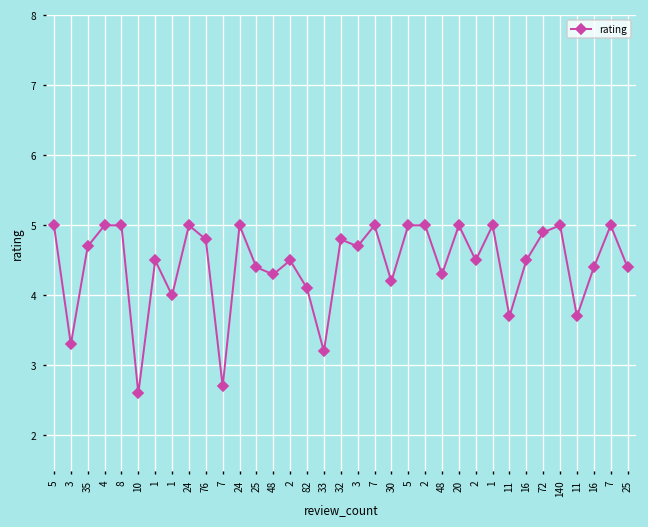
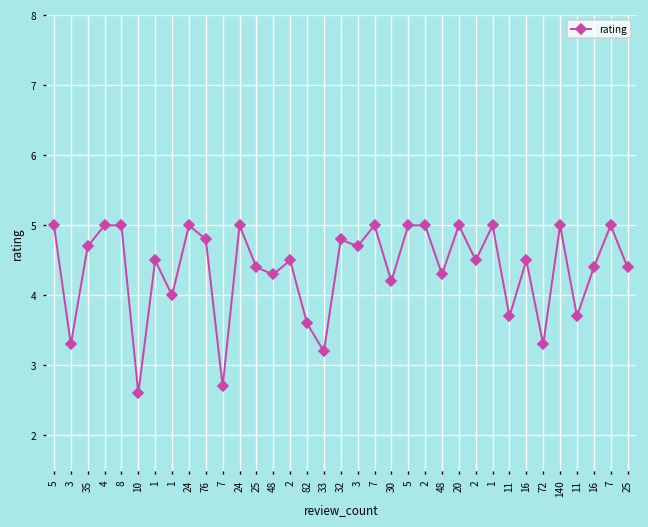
82: 4.1 -> 3.6
72: 4.9 -> 3.3
